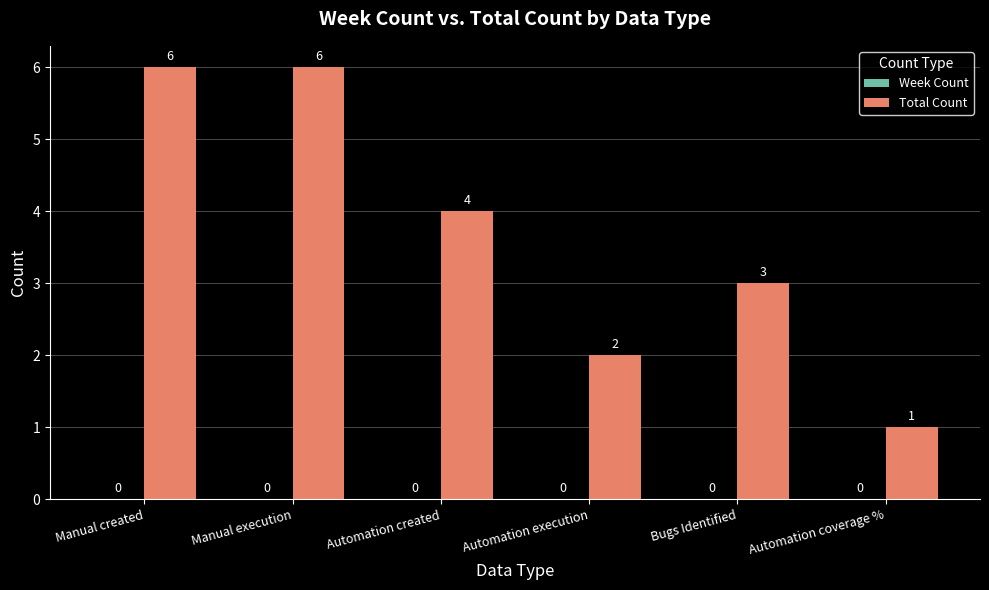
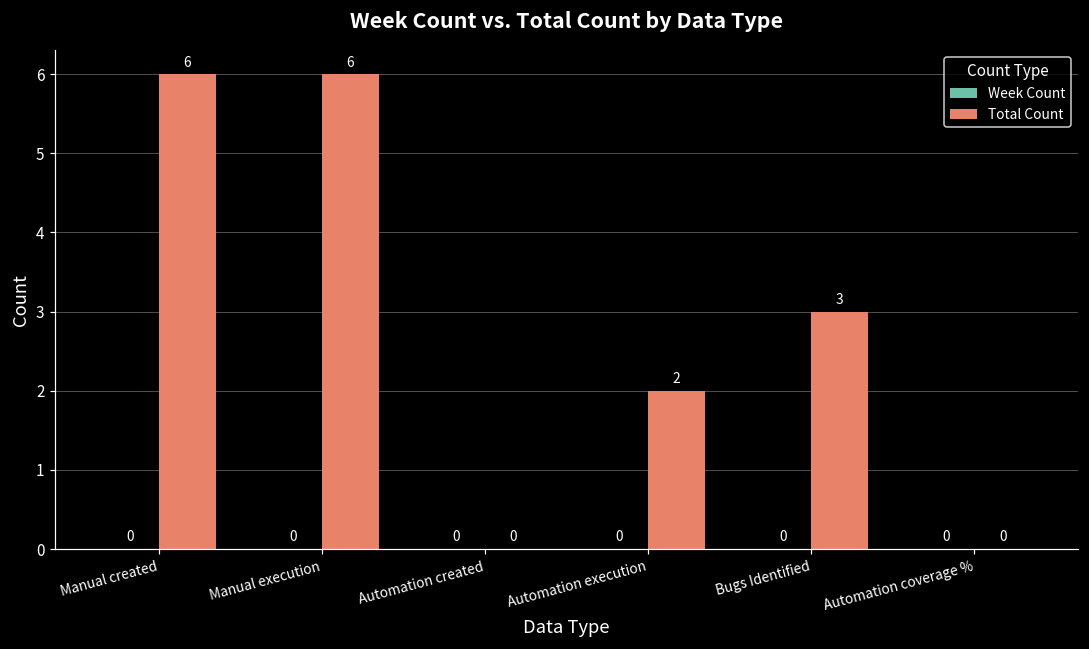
Total Count, Automation created: 4 -> 0
Total Count, Automation coverage %: 1 -> 0
